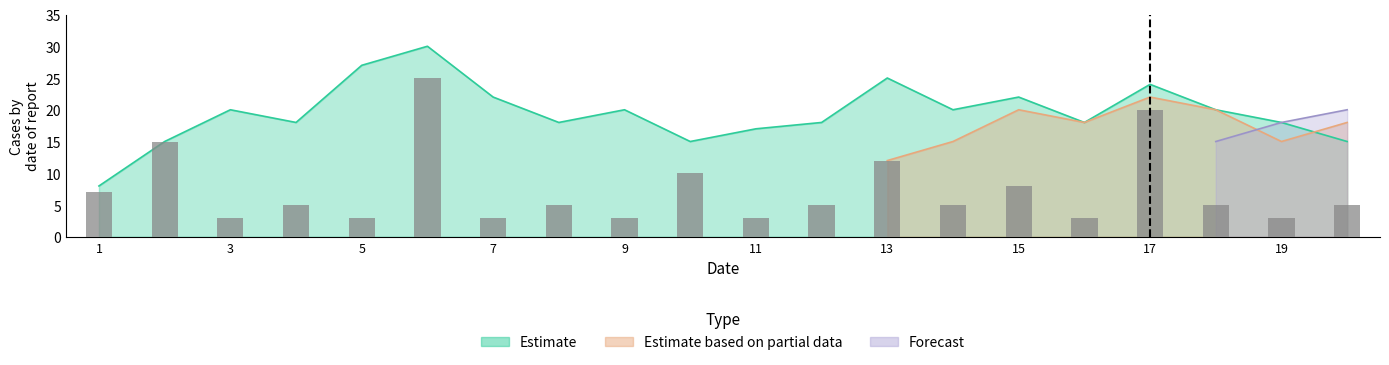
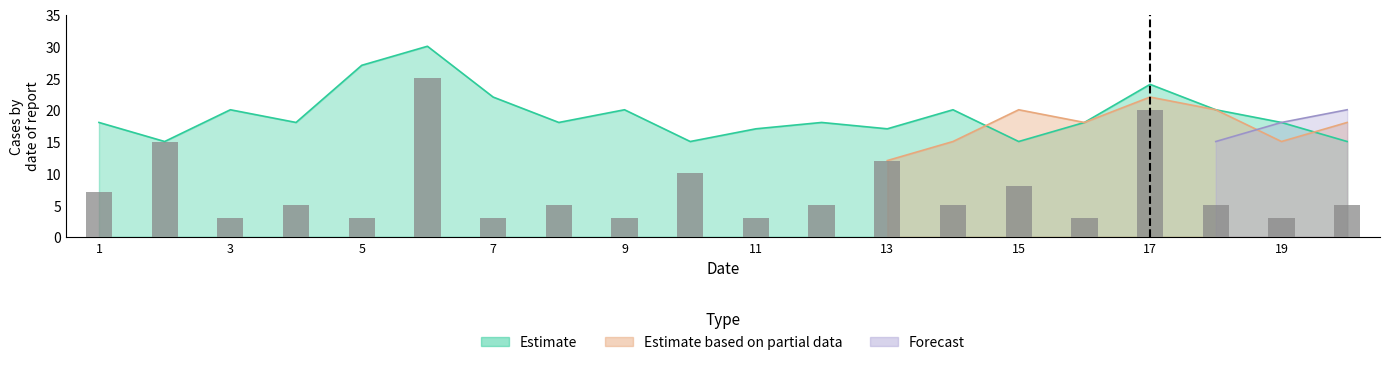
Estimate, 1: 8 -> 18
Estimate, 13: 25 -> 17
Estimate, 15: 22 -> 15
